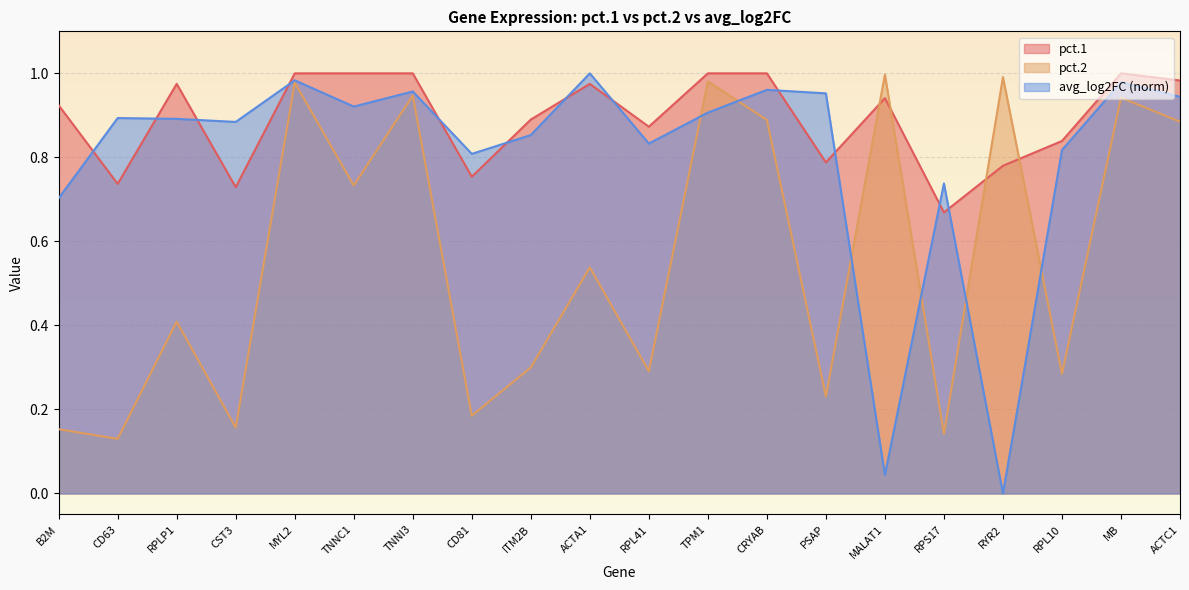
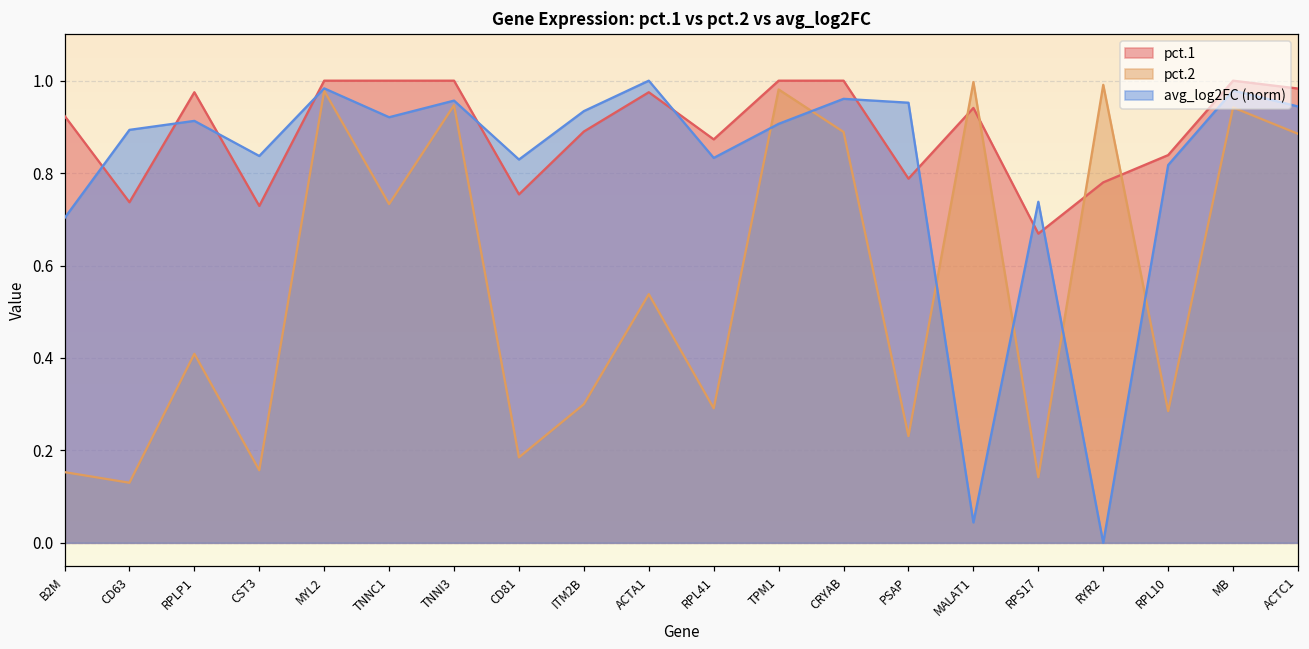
avg_log2FC (norm), RPLP1: 0.89 -> 0.91
avg_log2FC (norm), CST3: 0.88 -> 0.84
avg_log2FC (norm), CD81: 0.81 -> 0.83
avg_log2FC (norm), ITM2B: 0.85 -> 0.93
